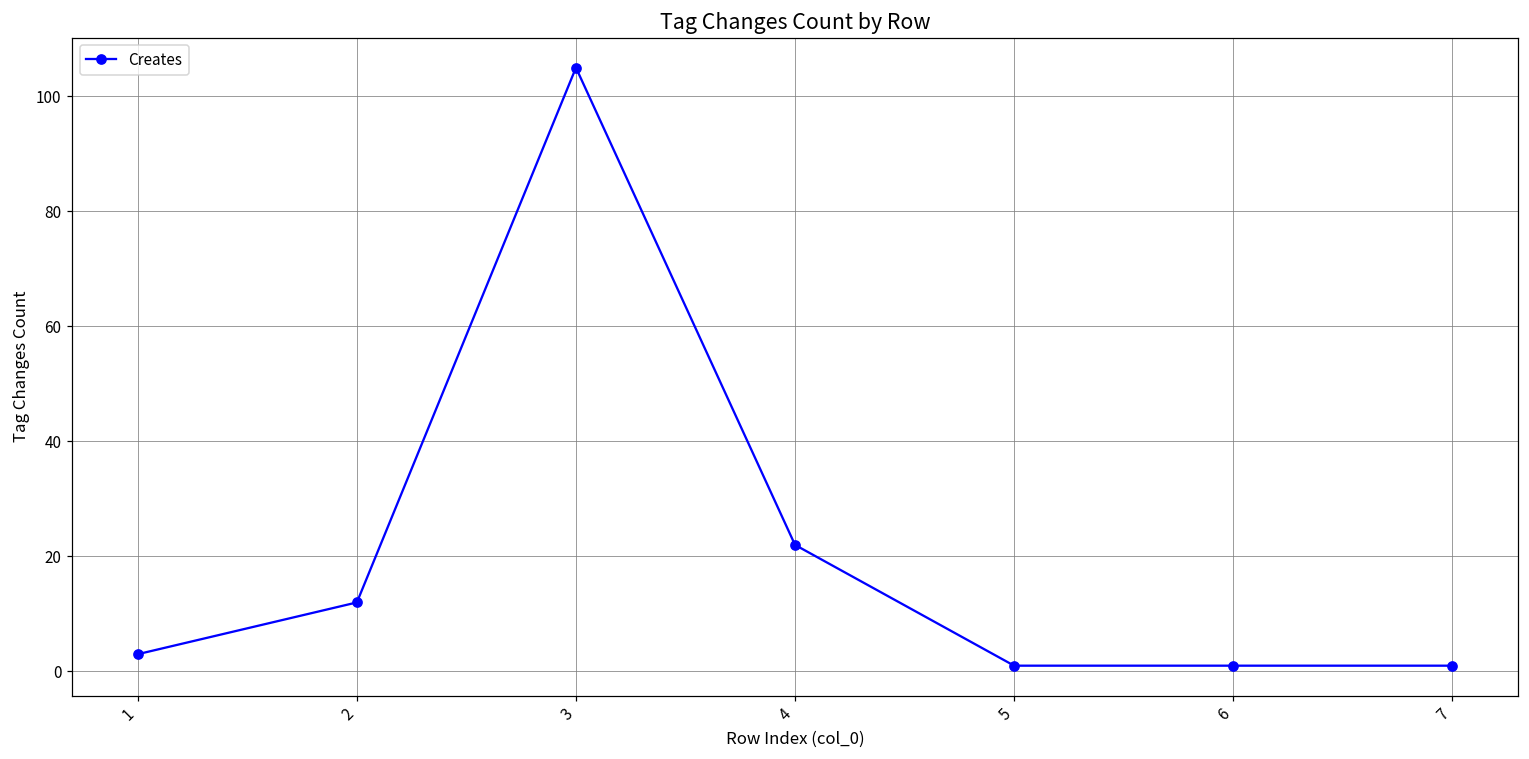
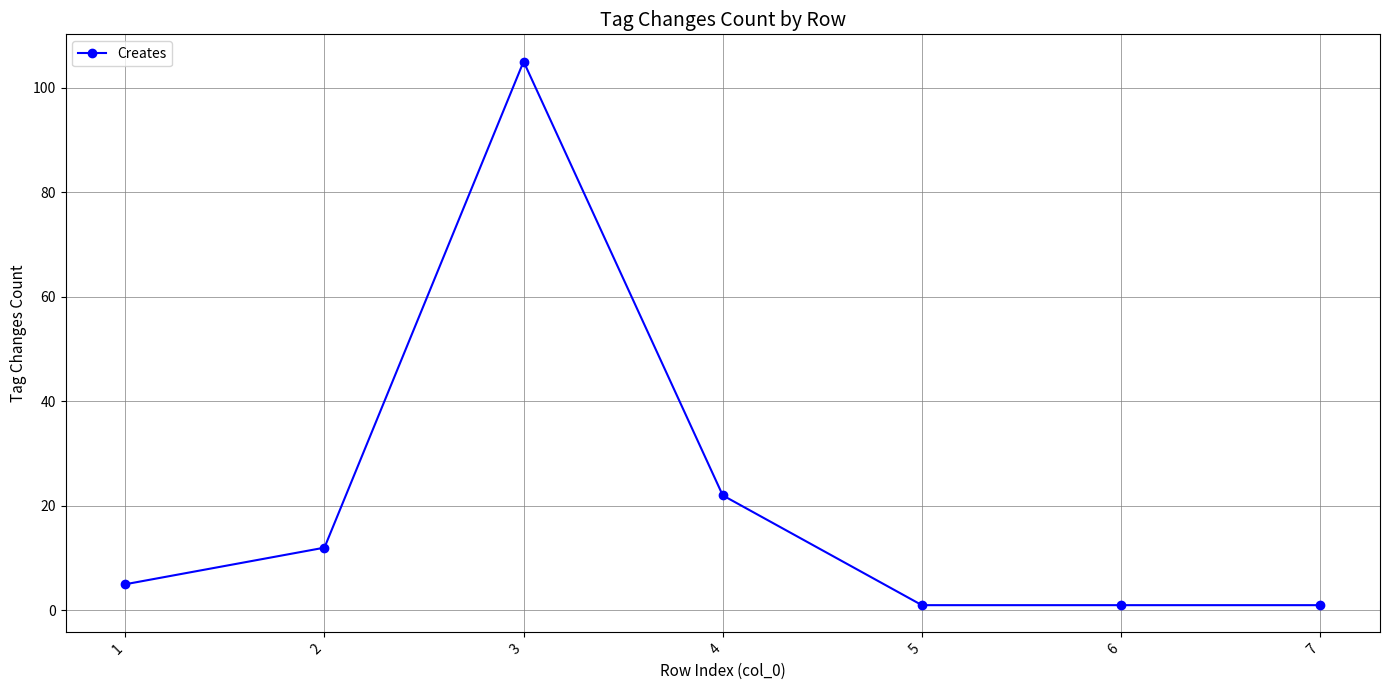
1: 3 -> 5
